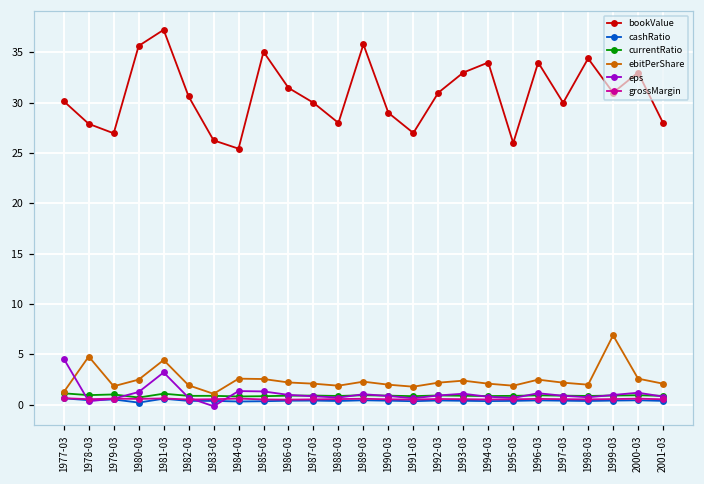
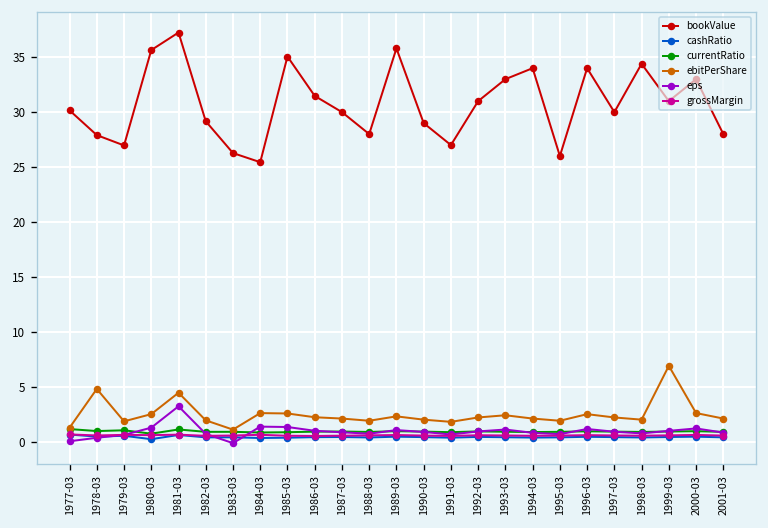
eps, 1977-03: 5 -> 0
bookValue, 1982-03: 31 -> 29
